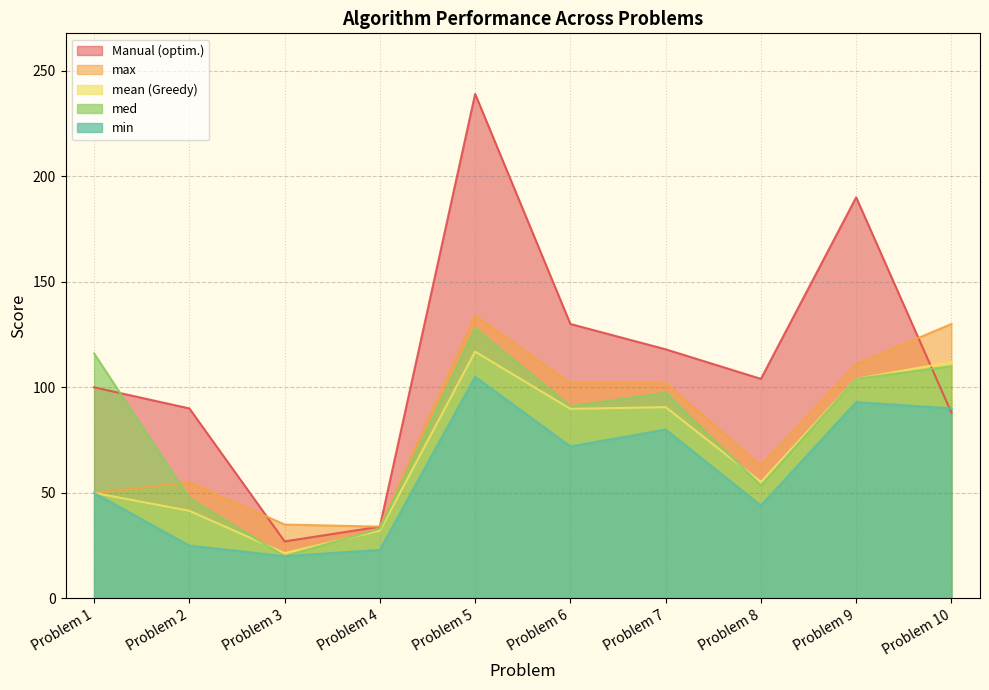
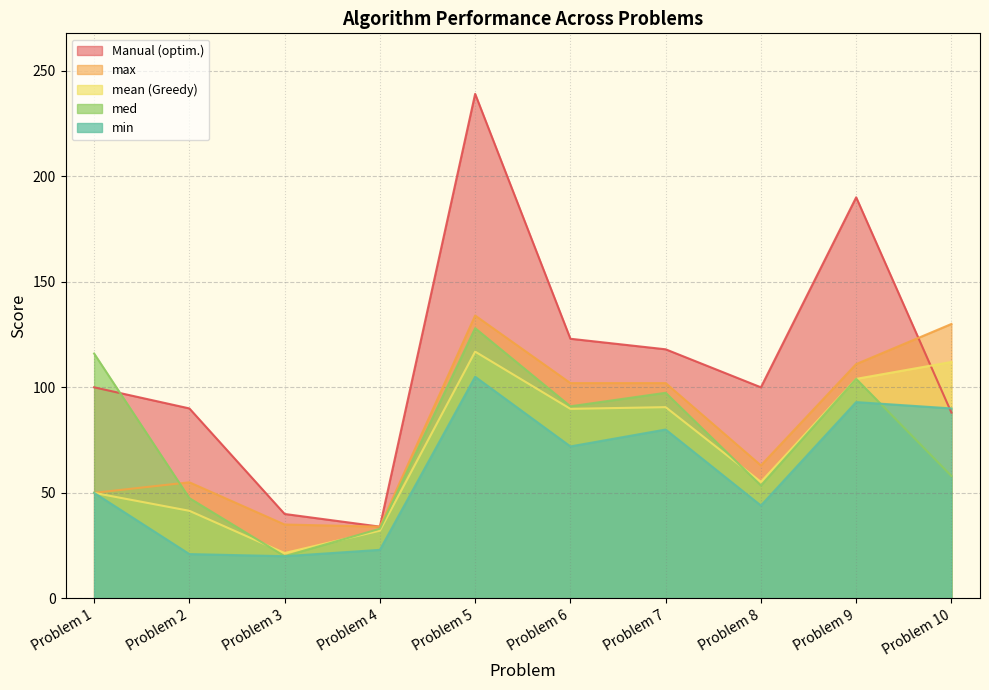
min, Problem 2: 25 -> 21
Manual (optim.), Problem 3: 27 -> 40
Manual (optim.), Problem 6: 130 -> 123
Manual (optim.), Problem 8: 104 -> 100
med, Problem 10: 110 -> 58
